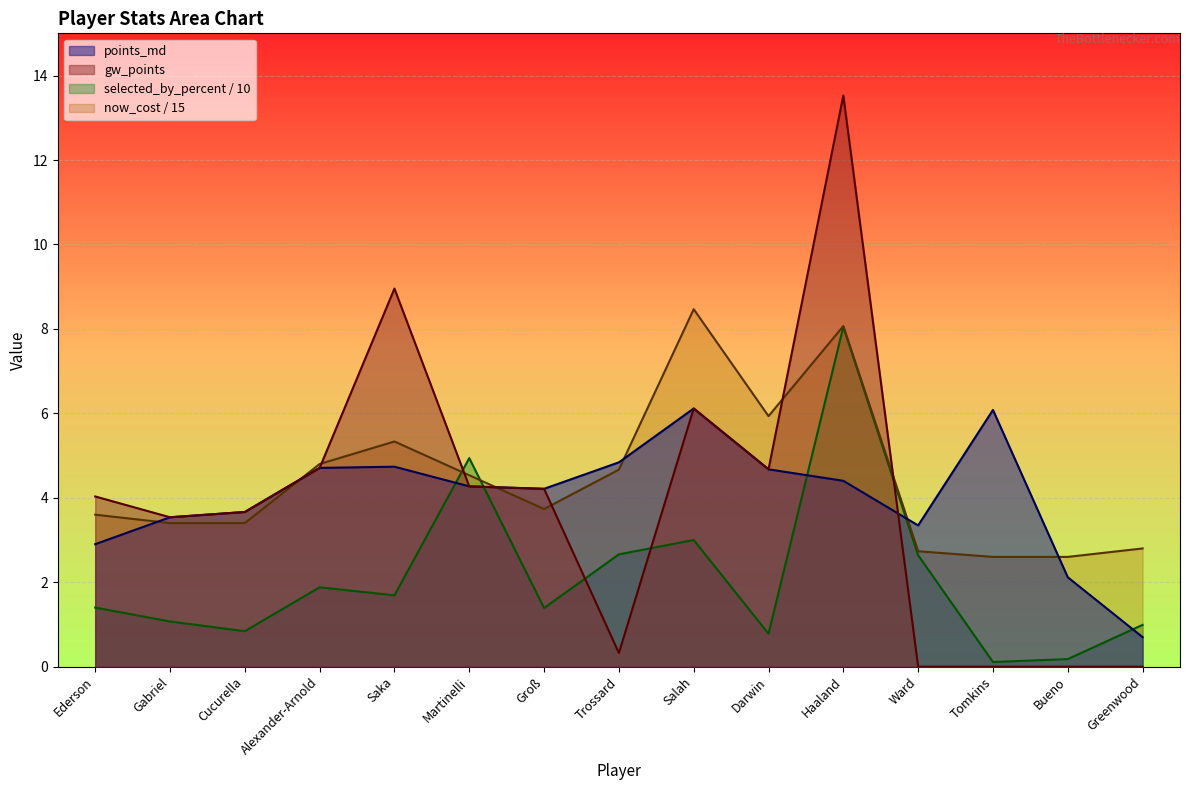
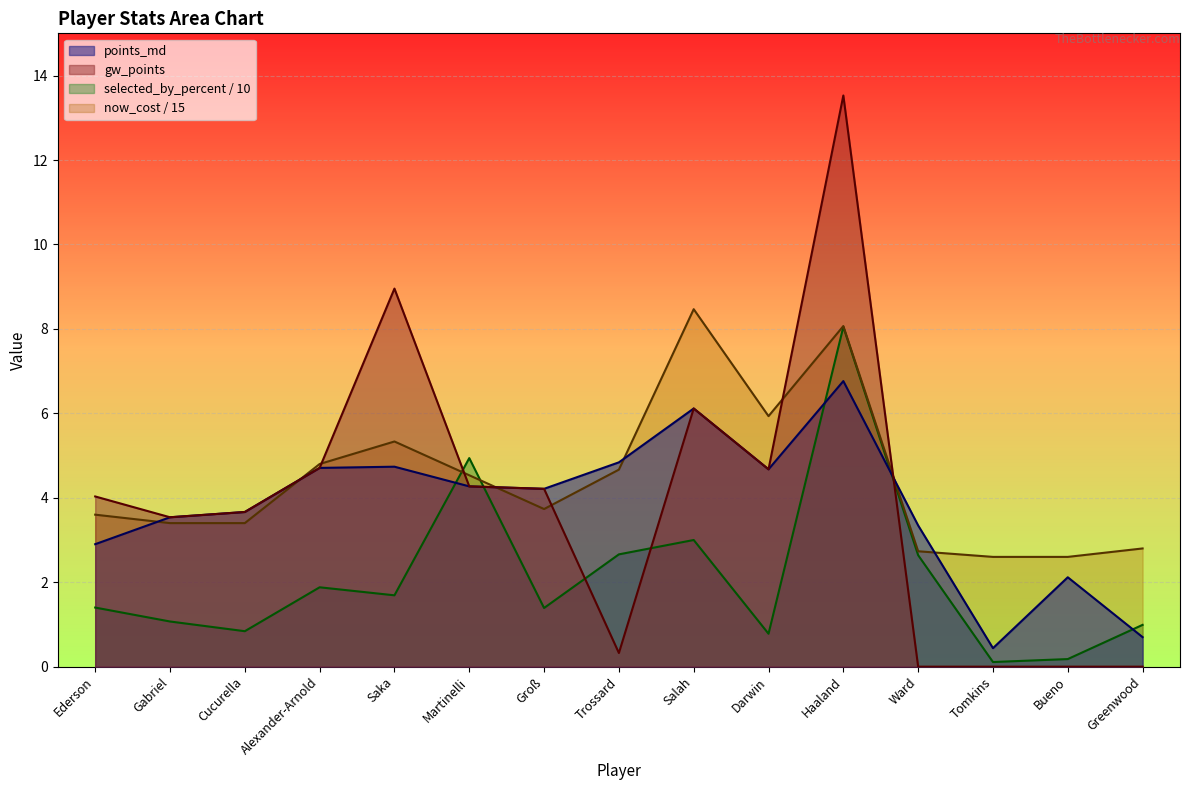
points_md, Haaland: 4.4 -> 6.8
points_md, Tomkins: 6.1 -> 0.4
